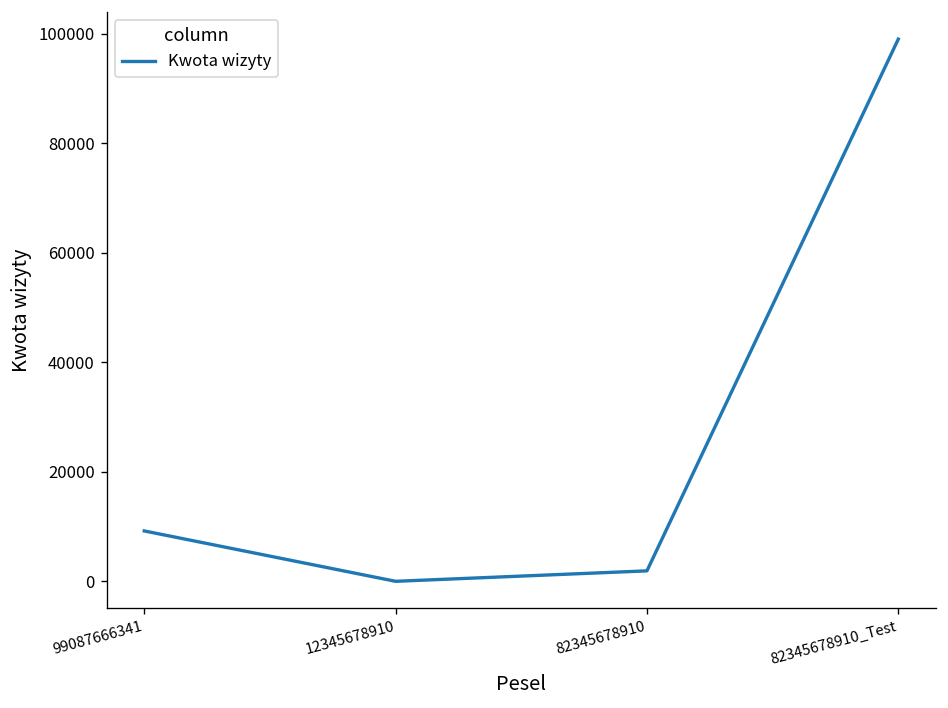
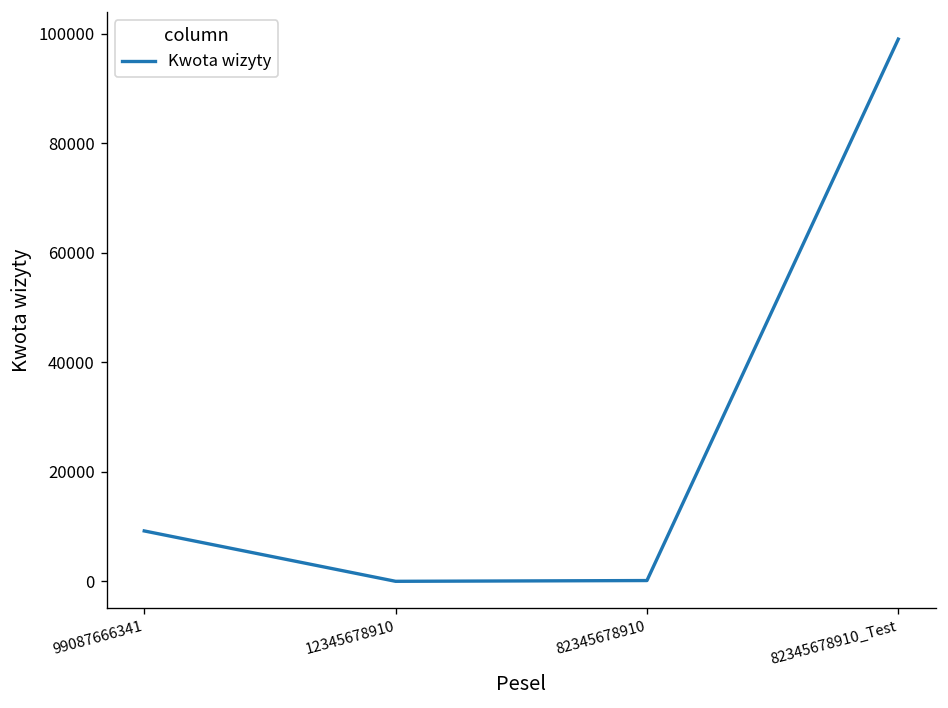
82345678910: 2000 -> 0
